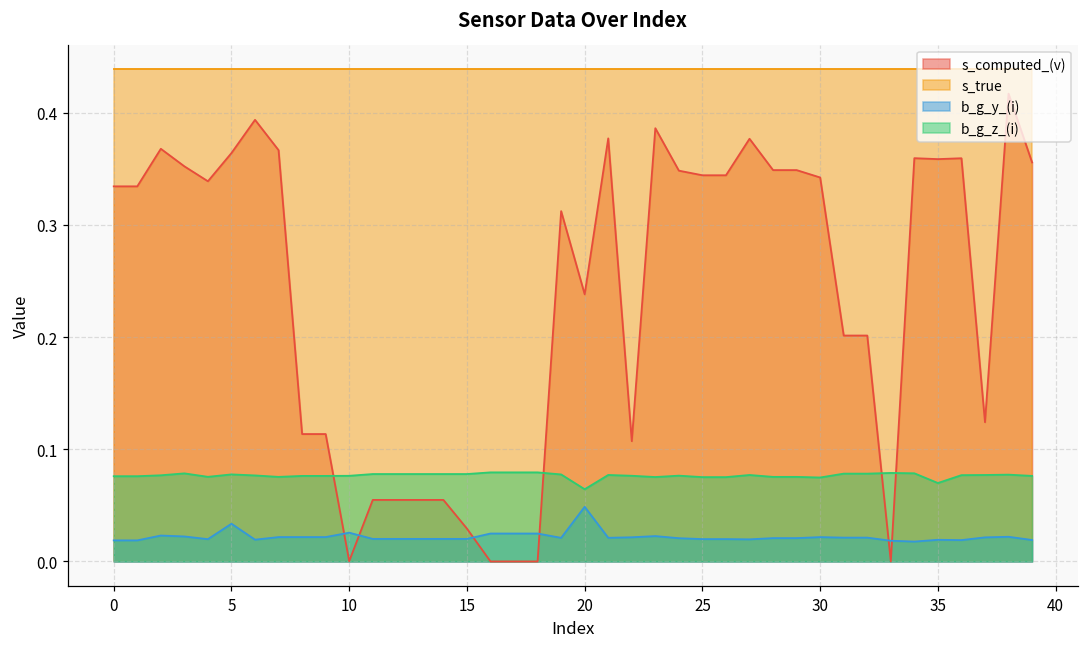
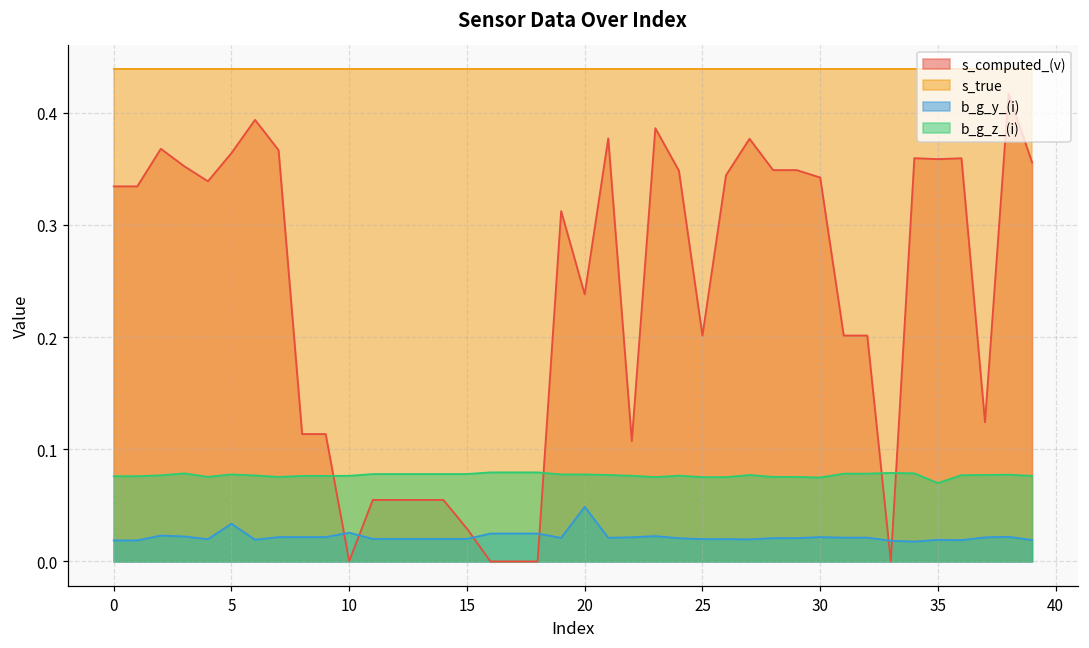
b_g_z_(i), 20: 0.064 -> 0.078
s_computed_(v), 25: 0.344 -> 0.201
